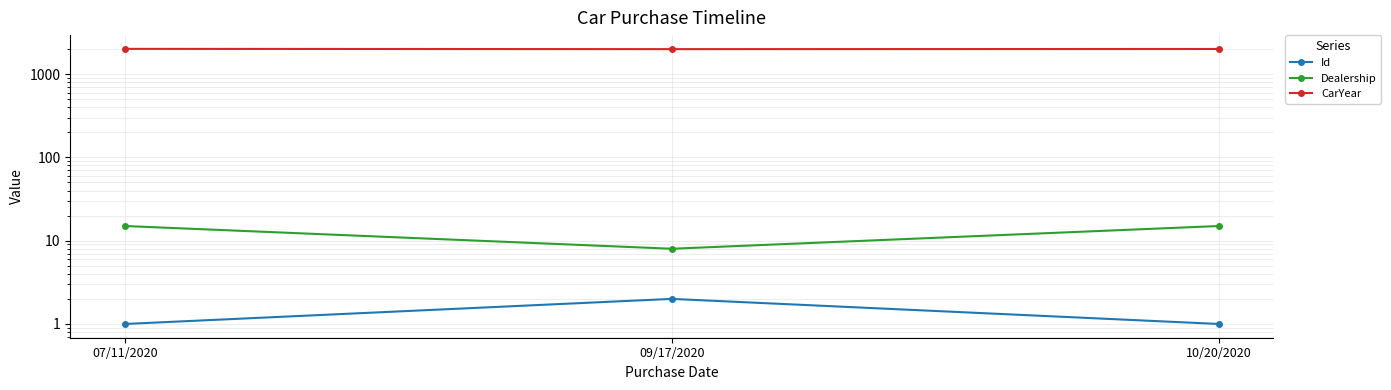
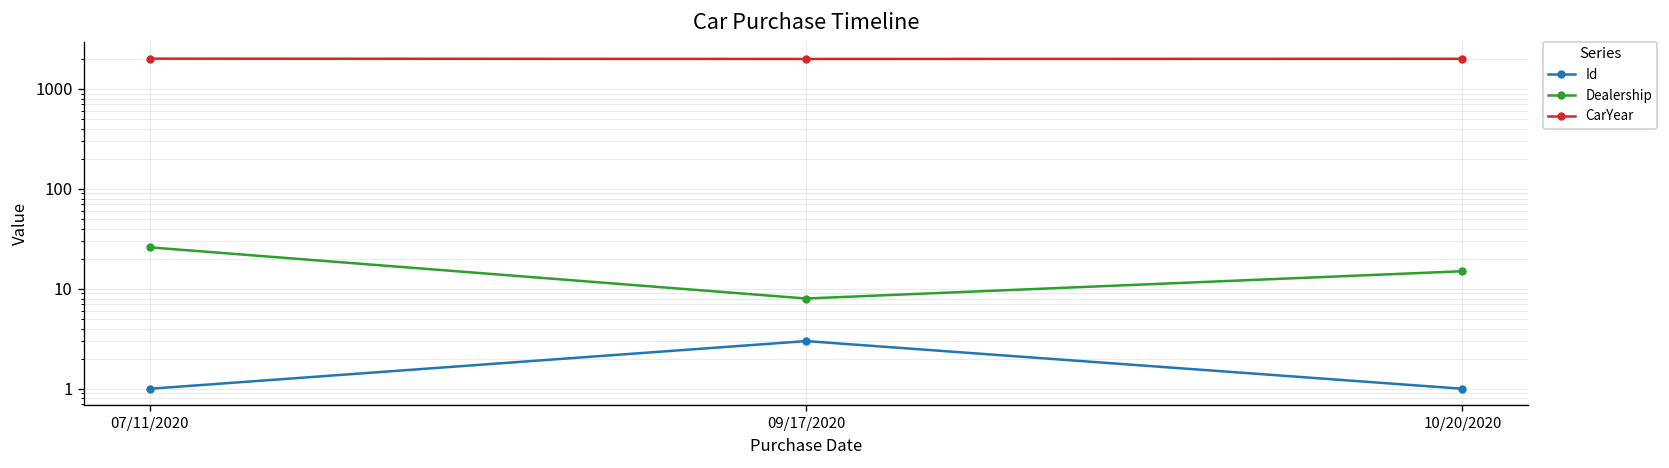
Dealership, 07/11/2020: 15 -> 26
Id, 09/17/2020: 2 -> 3
